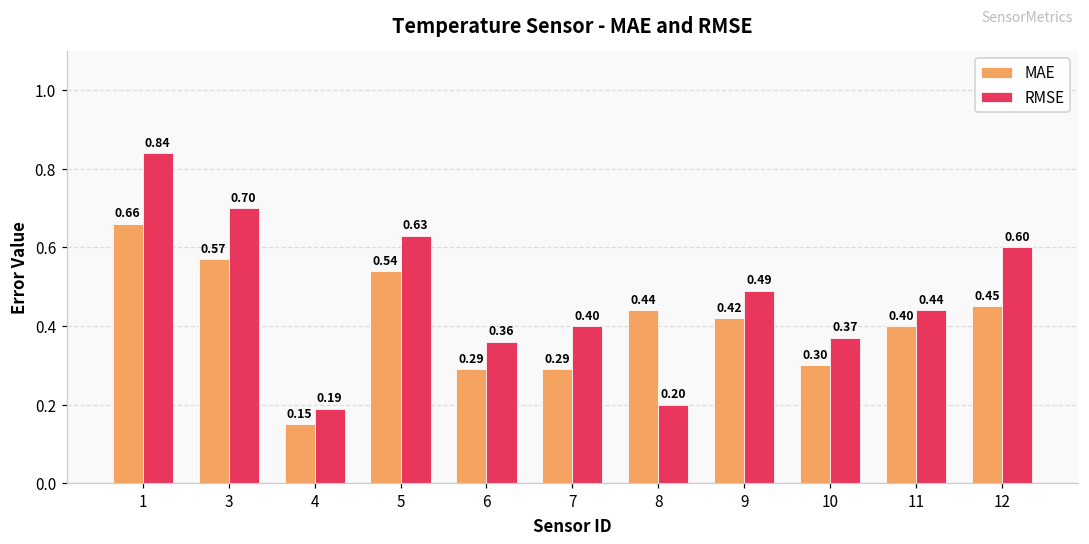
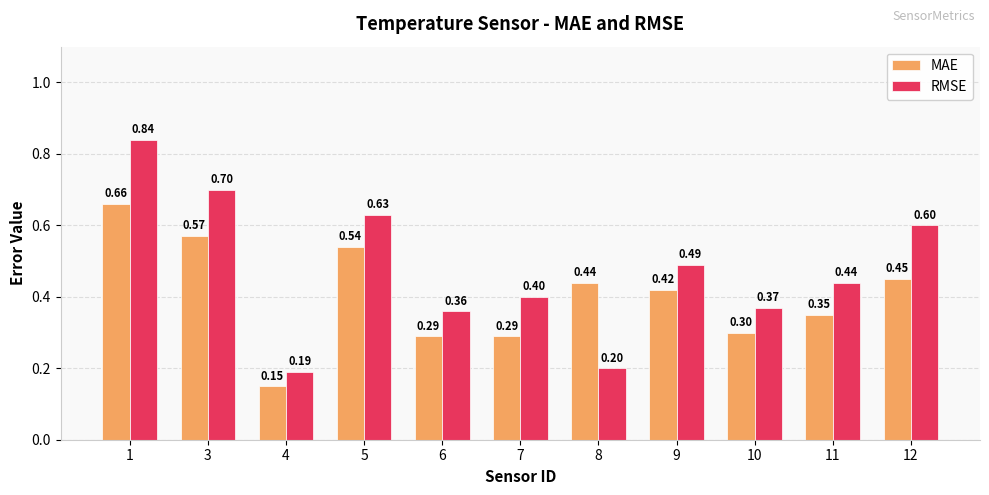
MAE, 11: 0.40 -> 0.35
